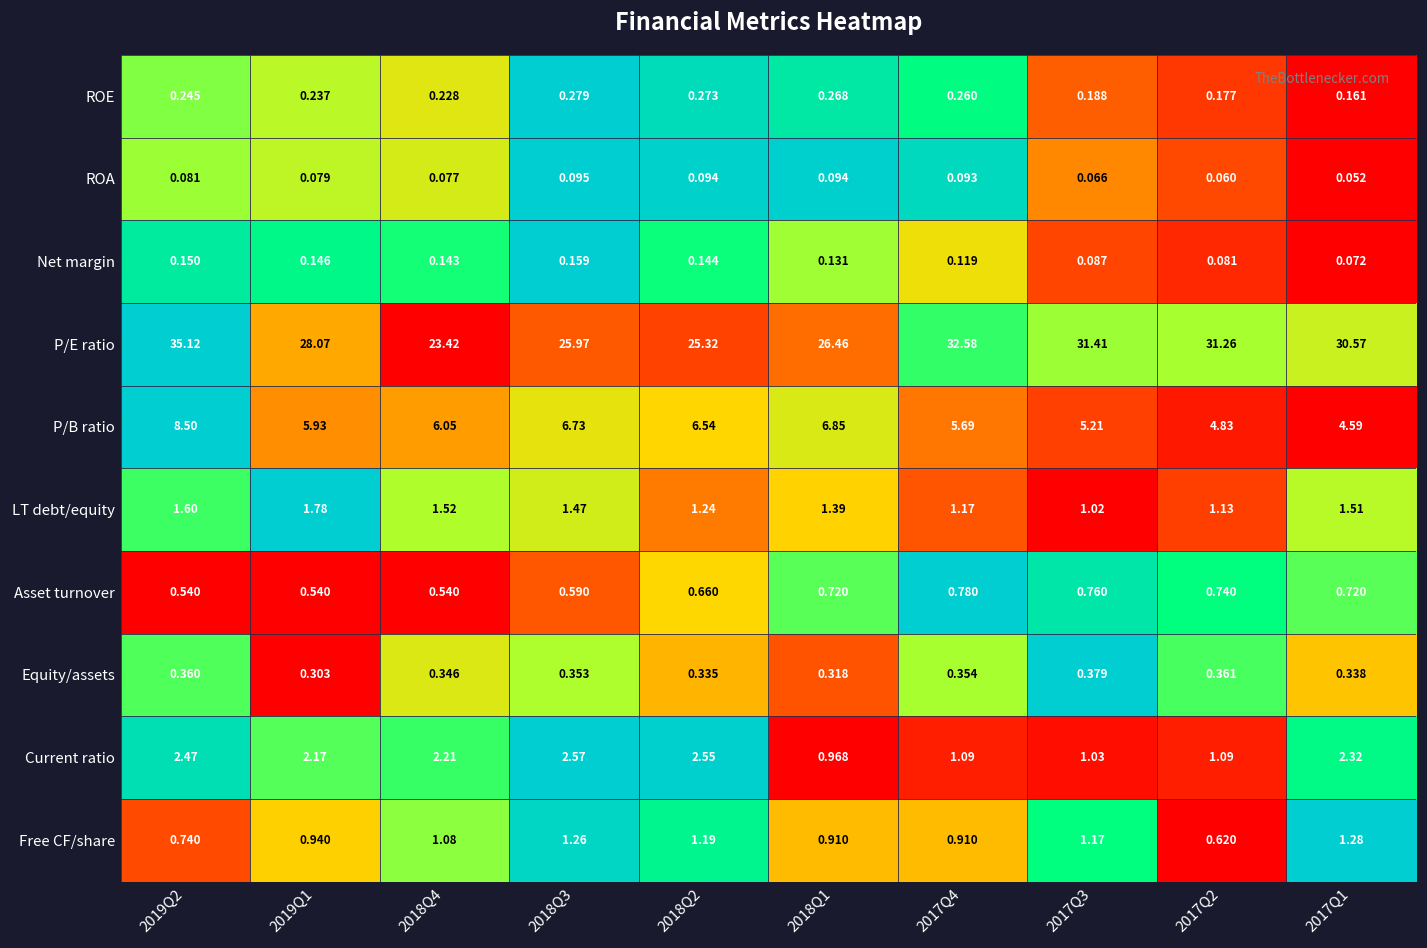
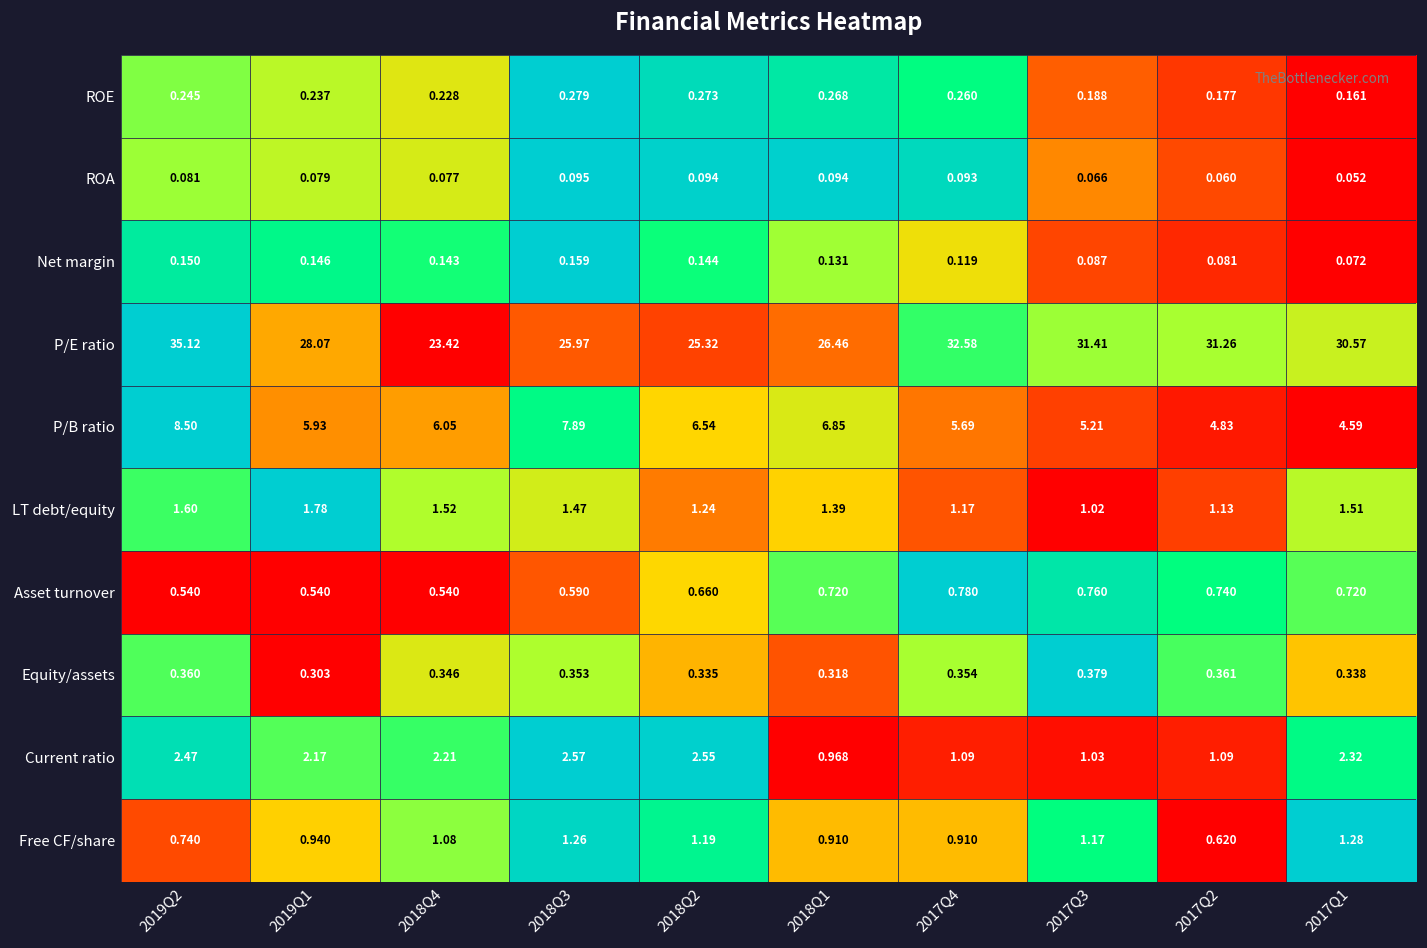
P/B ratio, 2018Q3: 6.73 -> 7.89
